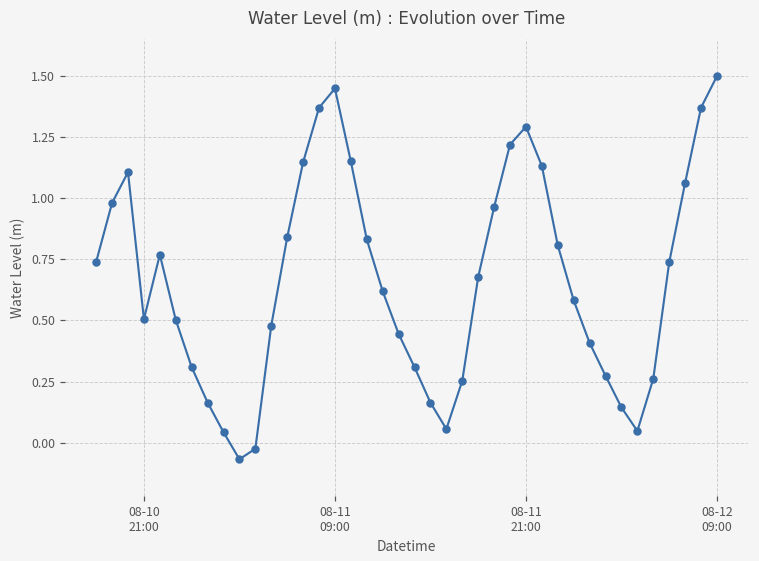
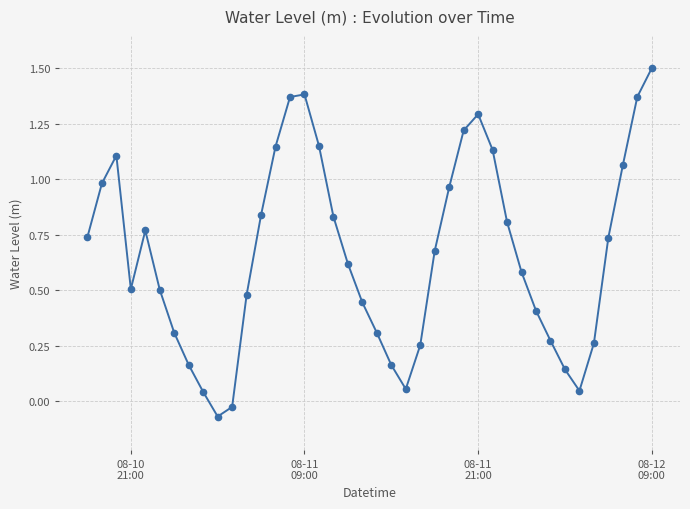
08-11 09:00: 1.45 -> 1.38
